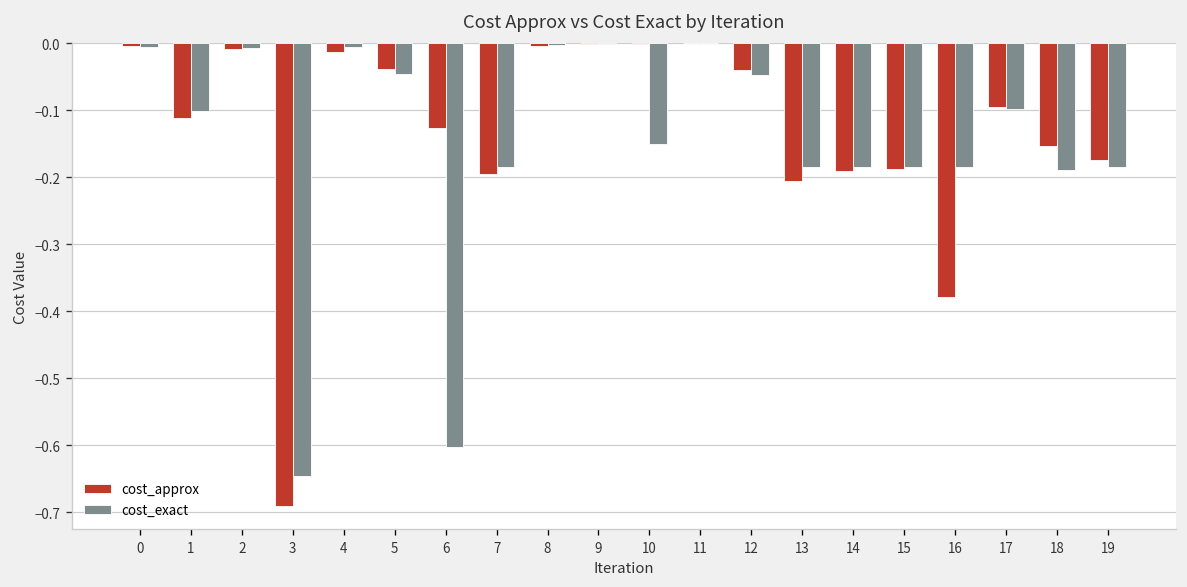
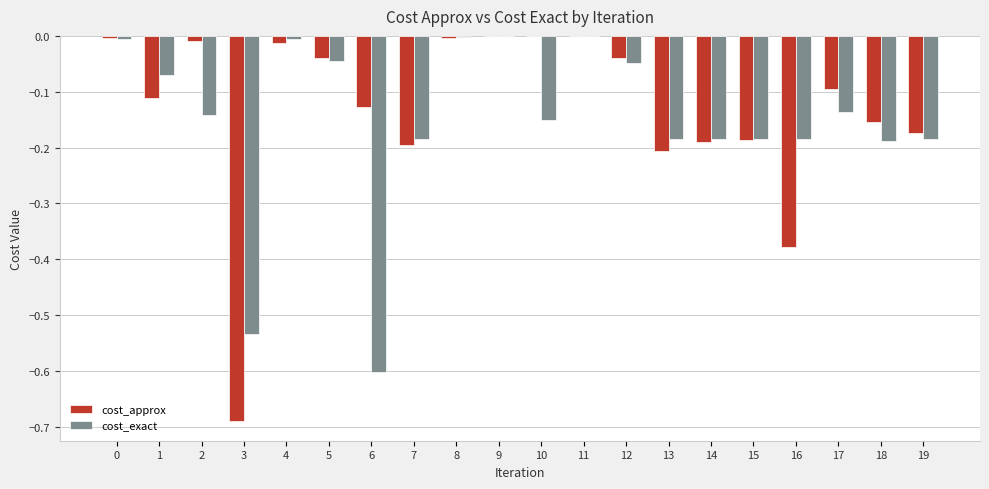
cost_exact, 1: -0.10 -> -0.07
cost_exact, 2: -0.01 -> -0.14
cost_exact, 3: -0.65 -> -0.53
cost_exact, 17: -0.10 -> -0.14
